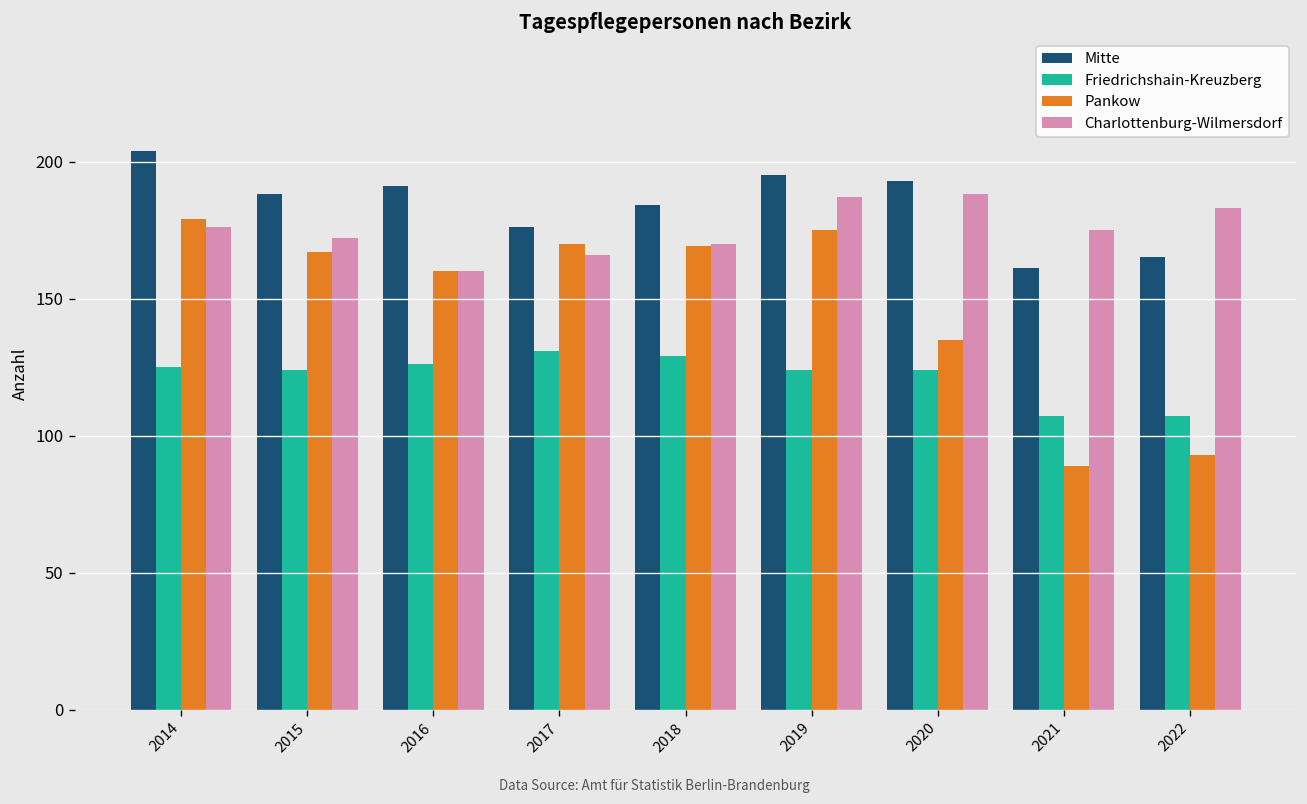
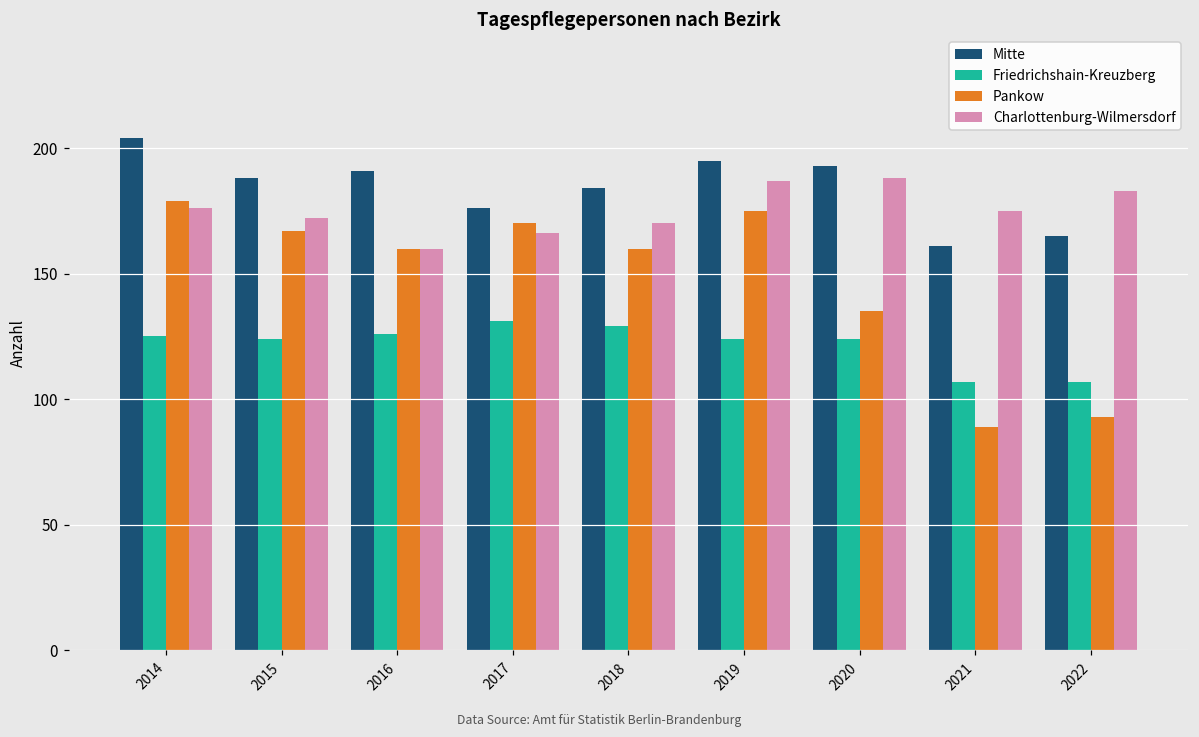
Pankow, 2018: 169 -> 160
